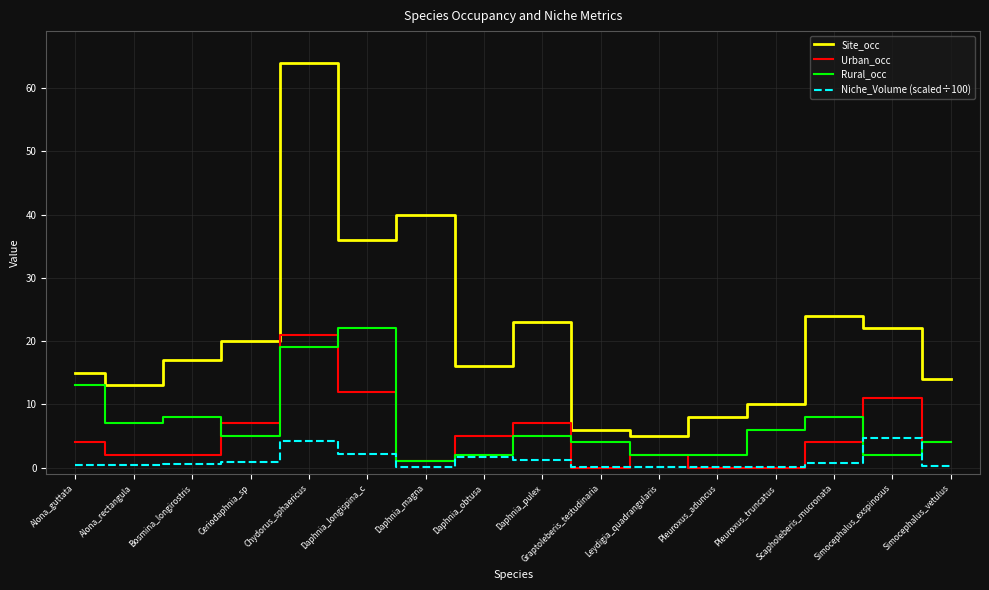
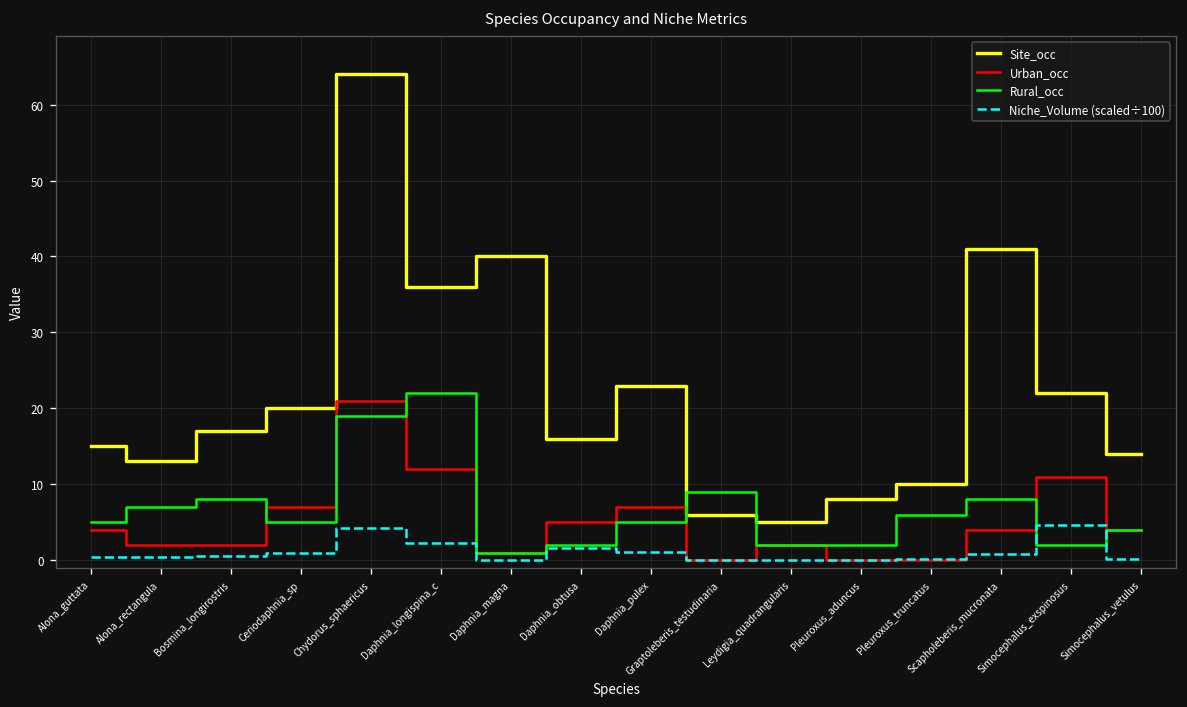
Rural_occ, Alona_guttata: 13 -> 5
Rural_occ, Graptoleberis_testudinaria: 4 -> 9
Site_occ, Scapholeberis_mucronata: 24 -> 41
